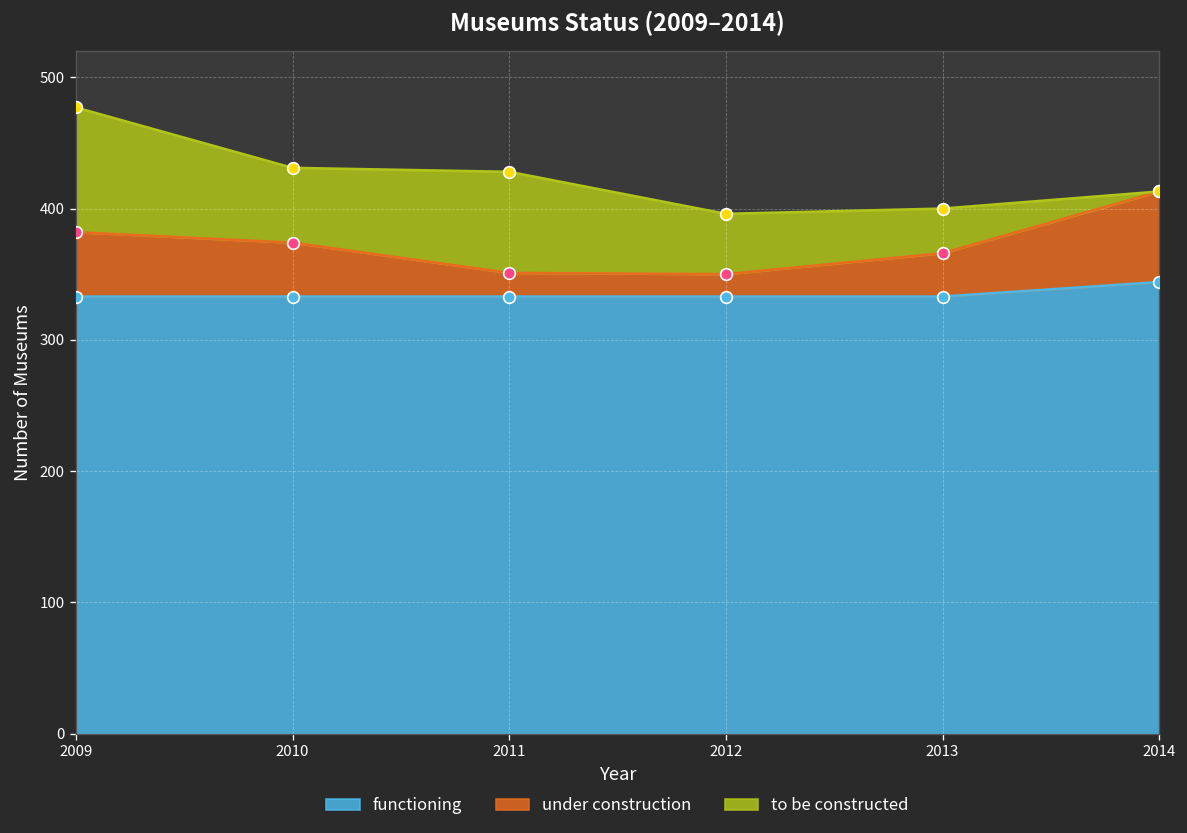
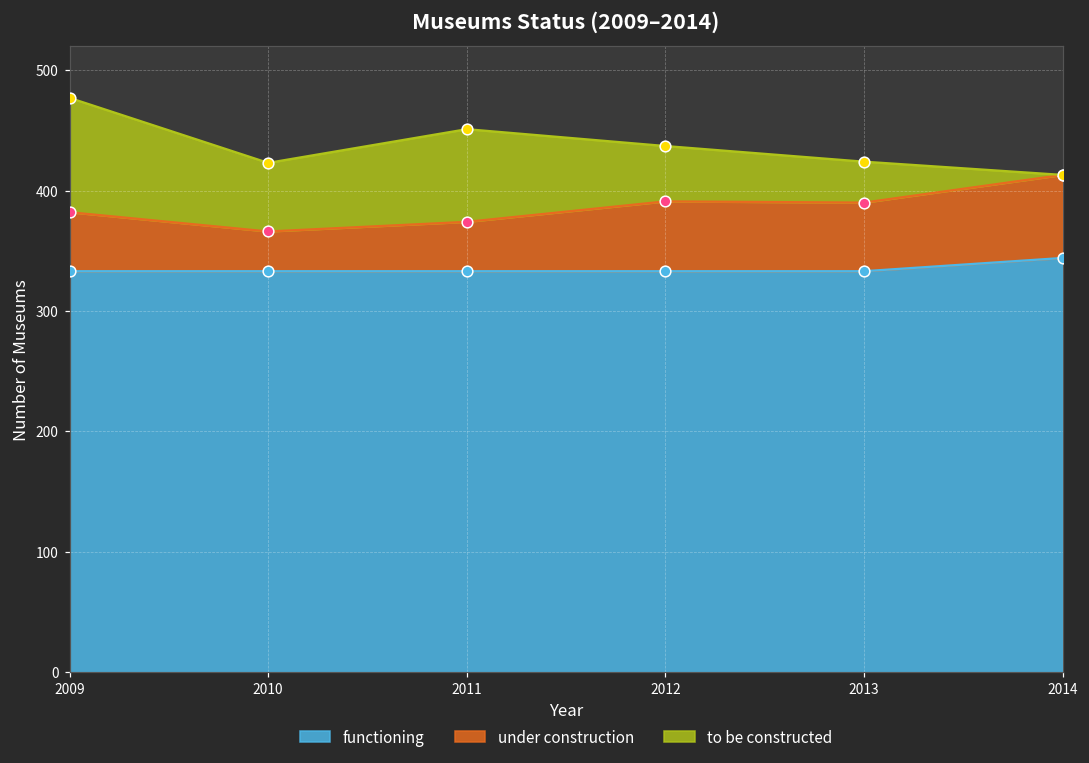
under construction, 2010: 41 -> 33
under construction, 2011: 18 -> 41
under construction, 2012: 17 -> 58
under construction, 2013: 33 -> 57
